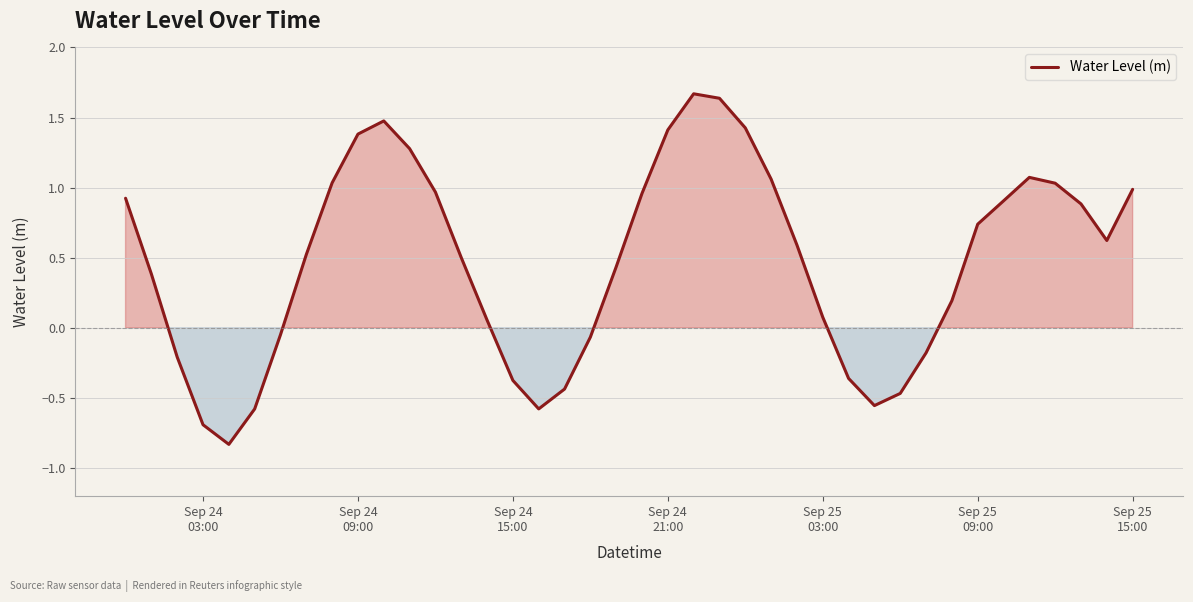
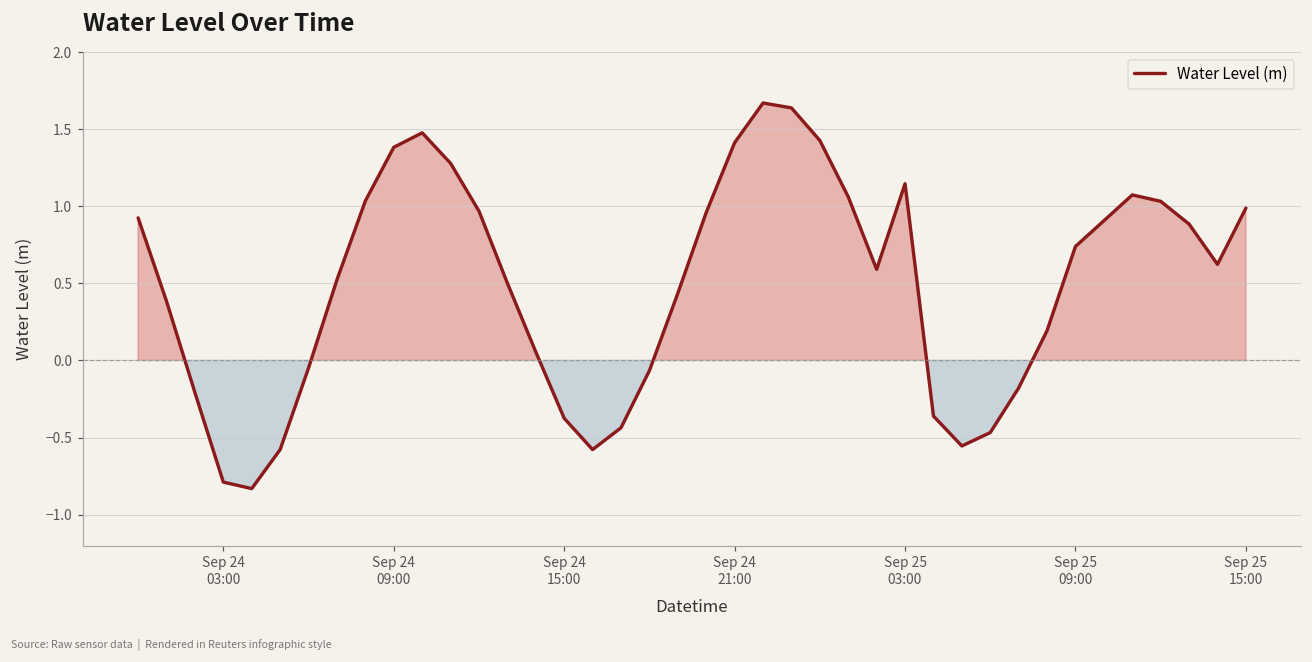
Sep 24 03:00: -0.69 -> -0.79
Sep 25 03:00: 0.08 -> 1.15
